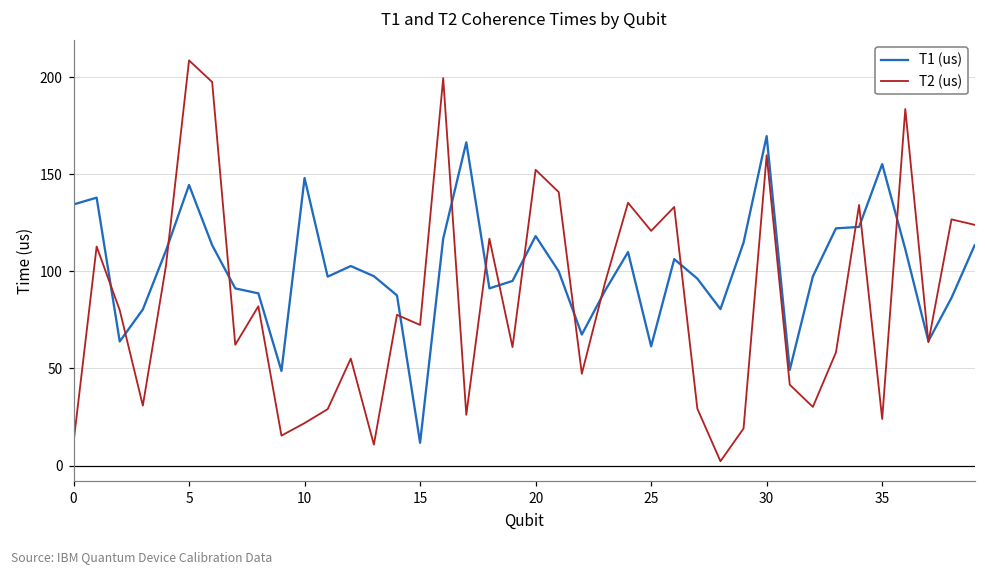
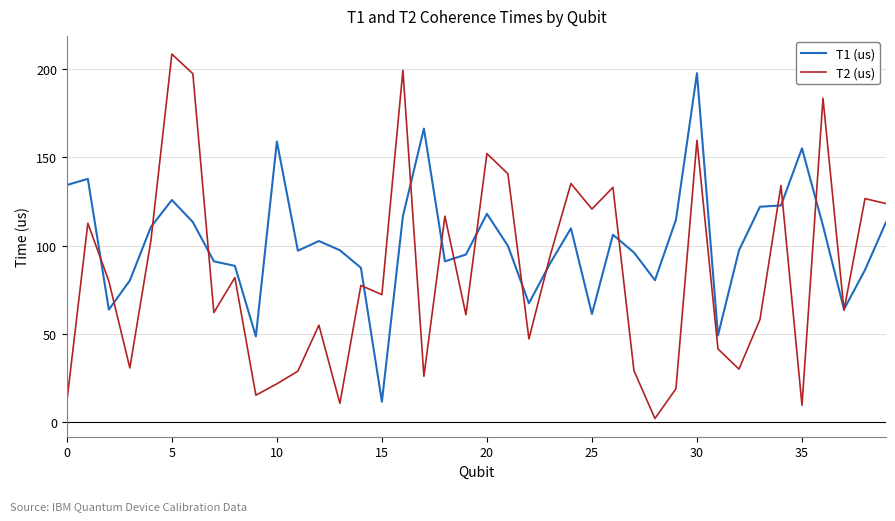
T1 (us), 5: 144 -> 126
T1 (us), 10: 148 -> 159
T1 (us), 30: 170 -> 198
T2 (us), 35: 24 -> 10
